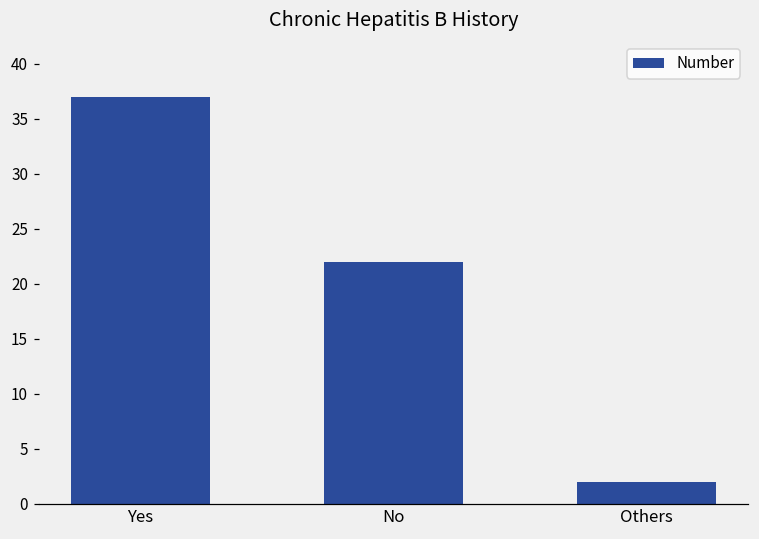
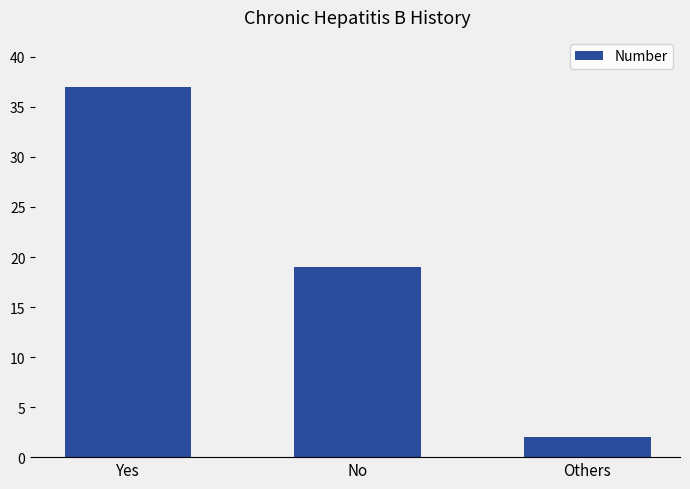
No: 22 -> 19
